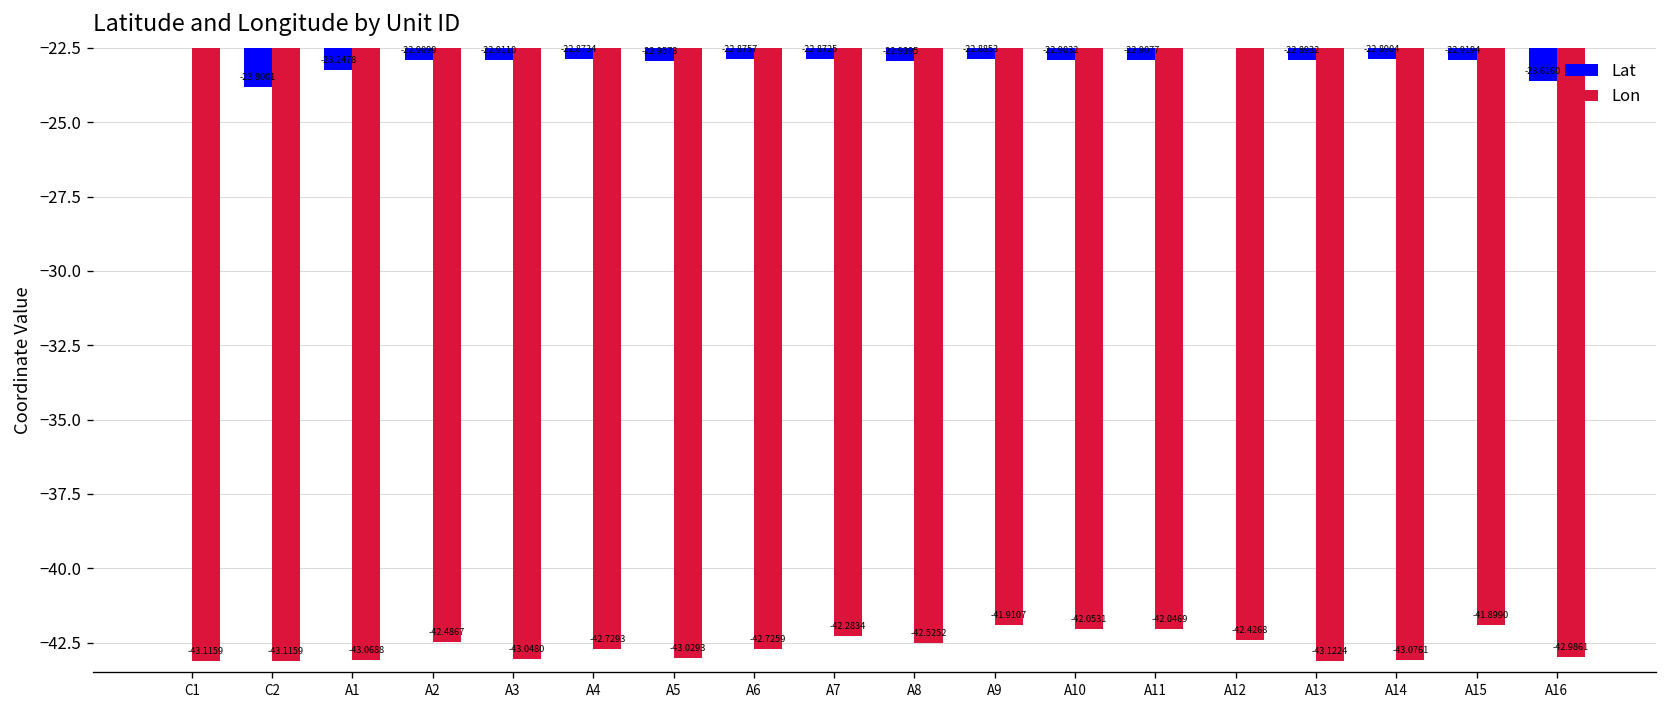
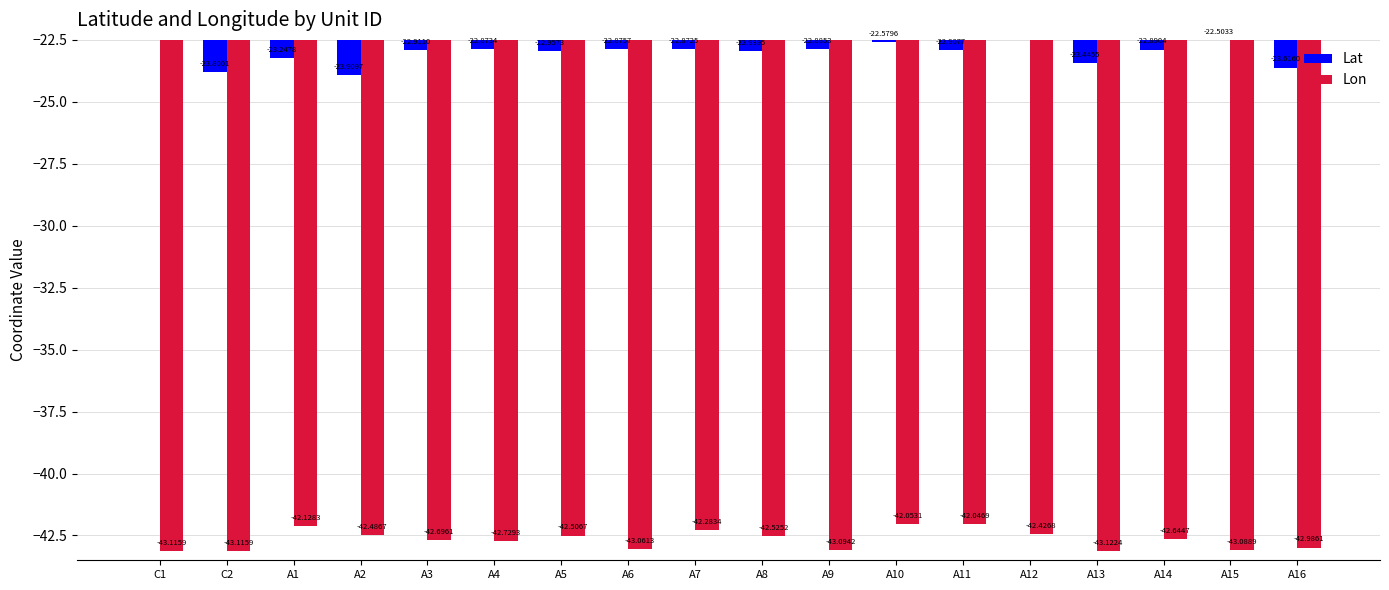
Lon, A1: -43.0688 -> -42.1283
Lat, A2: -22.9099 -> -23.9097
Lon, A3: -43.0480 -> -42.6961
Lon, A5: -43.0293 -> -42.5067
Lon, A6: -42.7259 -> -43.0613
Lon, A9: -41.9107 -> -43.0942
Lat, A10: -22.9032 -> -22.5796
Lat, A13: -22.8932 -> -23.4455
Lon, A14: -43.0761 -> -42.6447
Lat, A15: -22.9194 -> -22.5033
Lon, A15: -41.8990 -> -43.0889
